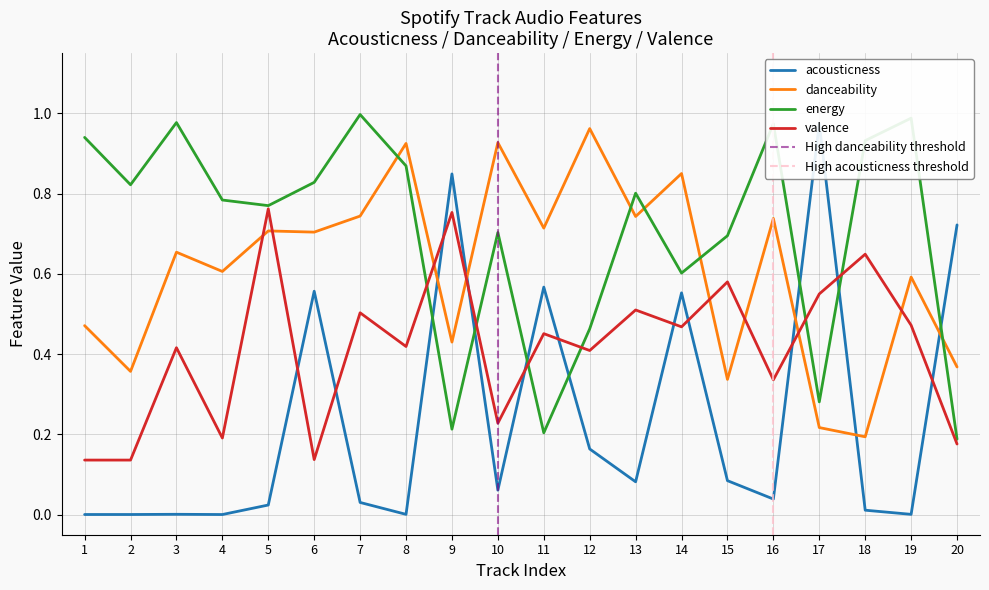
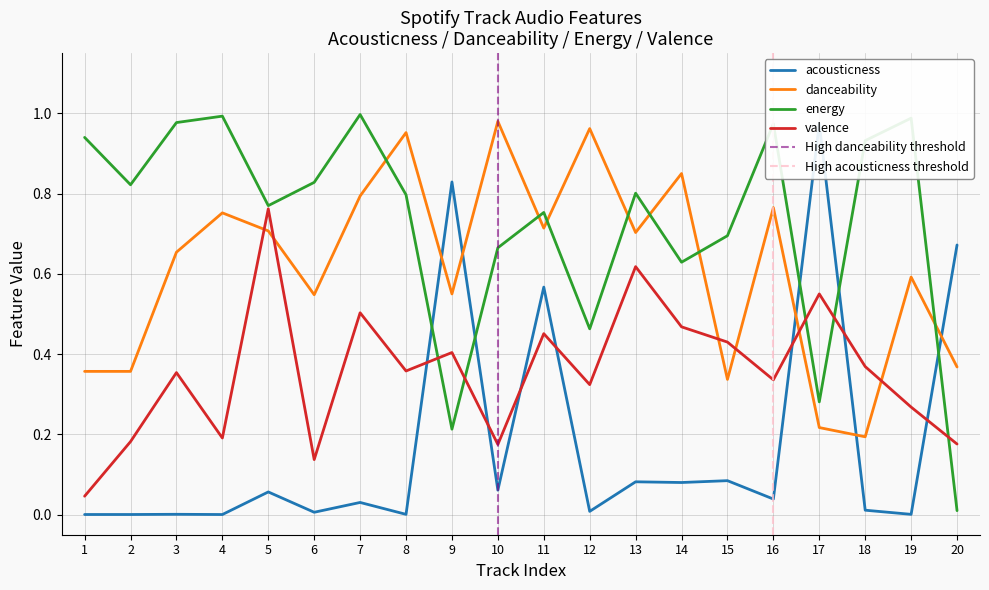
danceability, 1: 0.47 -> 0.36
valence, 1: 0.14 -> 0.05
valence, 2: 0.14 -> 0.18
valence, 3: 0.42 -> 0.35
danceability, 4: 0.61 -> 0.75
energy, 4: 0.78 -> 0.99
acousticness, 5: 0.02 -> 0.06
acousticness, 6: 0.56 -> 0.01
danceability, 6: 0.70 -> 0.55
danceability, 7: 0.74 -> 0.79
danceability, 8: 0.93 -> 0.95
energy, 8: 0.87 -> 0.80
valence, 8: 0.42 -> 0.36
acousticness, 9: 0.85 -> 0.83
danceability, 9: 0.43 -> 0.55
valence, 9: 0.75 -> 0.40
danceability, 10: 0.93 -> 0.98
energy, 10: 0.70 -> 0.67
valence, 10: 0.23 -> 0.18
energy, 11: 0.20 -> 0.75
acousticness, 12: 0.16 -> 0.01
valence, 12: 0.41 -> 0.32
danceability, 13: 0.74 -> 0.70
valence, 13: 0.51 -> 0.62
acousticness, 14: 0.55 -> 0.08
energy, 14: 0.60 -> 0.63
valence, 15: 0.58 -> 0.43
danceability, 16: 0.74 -> 0.77
valence, 18: 0.65 -> 0.37
valence, 19: 0.47 -> 0.27
acousticness, 20: 0.72 -> 0.67
energy, 20: 0.19 -> 0.01
